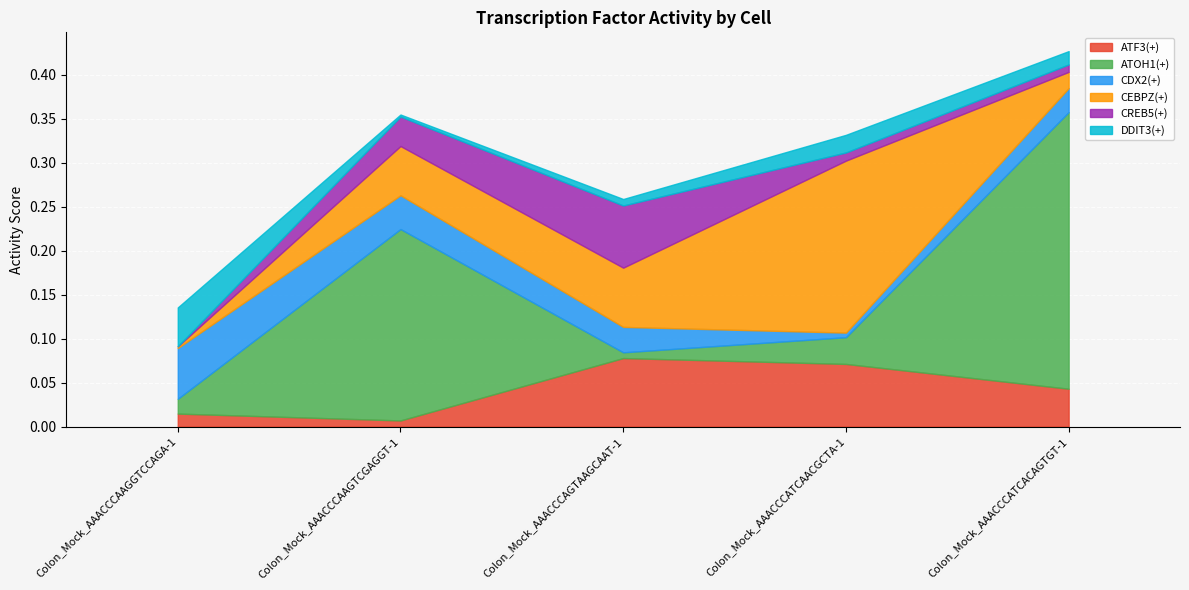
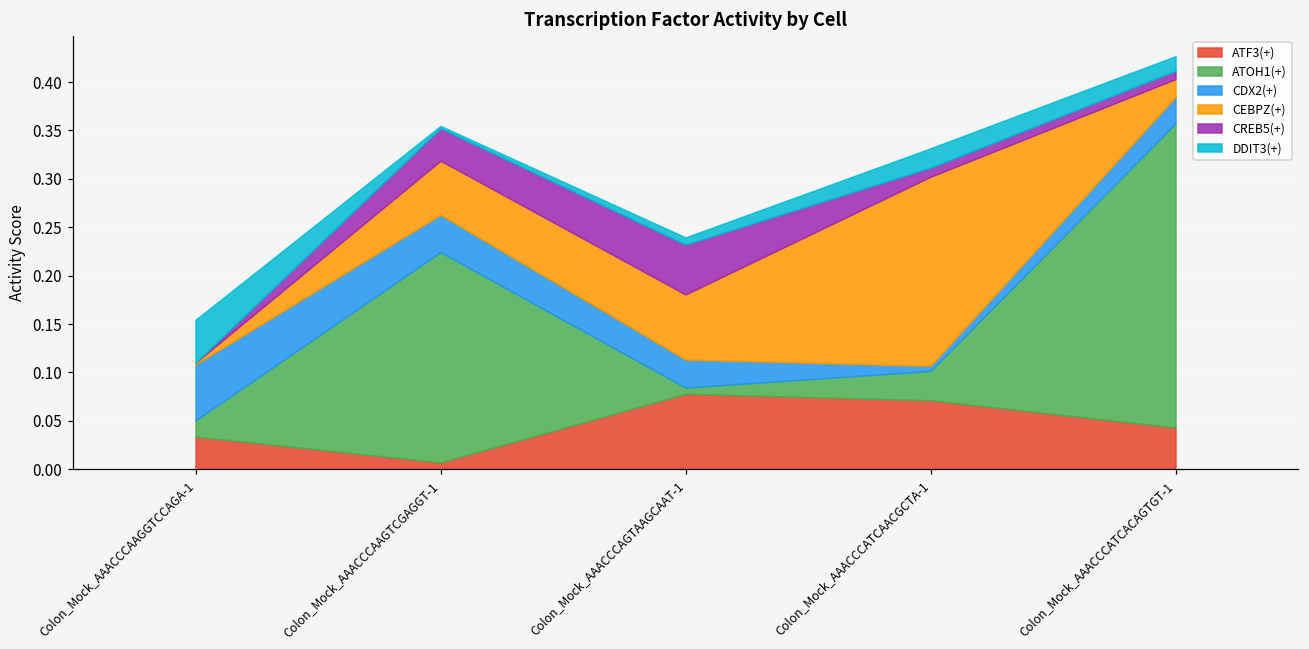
ATF3(+), Colon_Mock_AAACCCAAGGTCCAGA-1: 0.01 -> 0.03
CREB5(+), Colon_Mock_AAACCCAGTAAGCAAT-1: 0.07 -> 0.05
